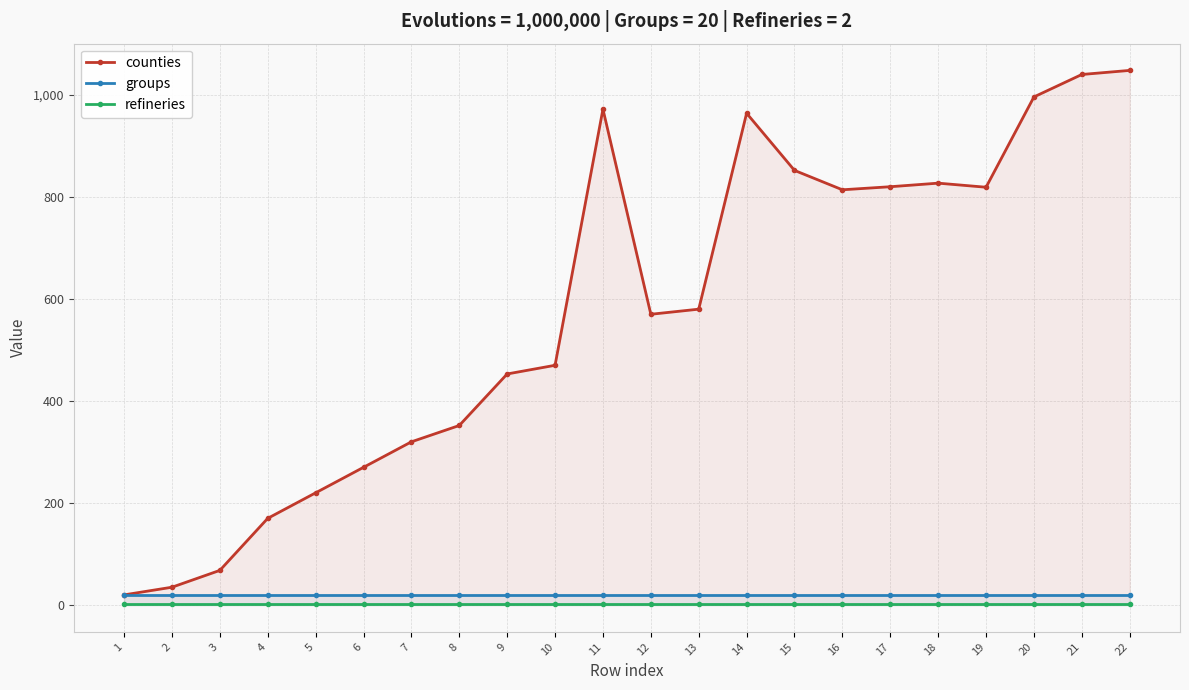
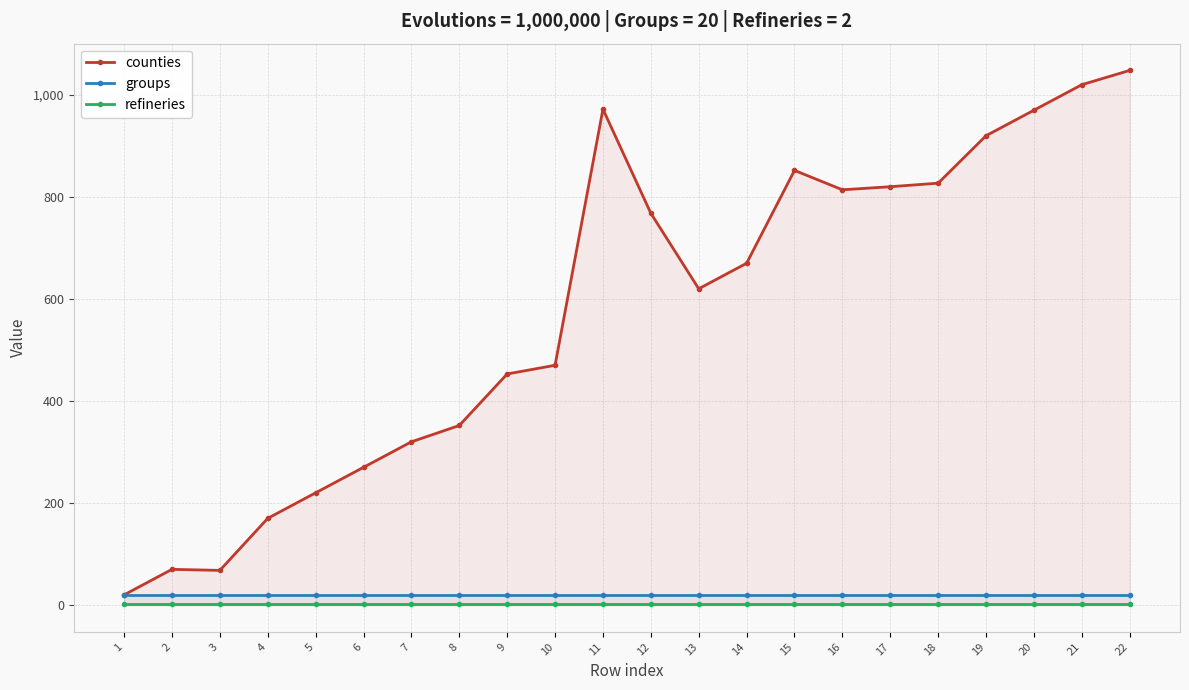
counties, 2: 40 -> 70
counties, 12: 570 -> 770
counties, 13: 580 -> 620
counties, 14: 960 -> 670
counties, 19: 820 -> 920
counties, 20: 1,000 -> 970
counties, 21: 1,040 -> 1,020
